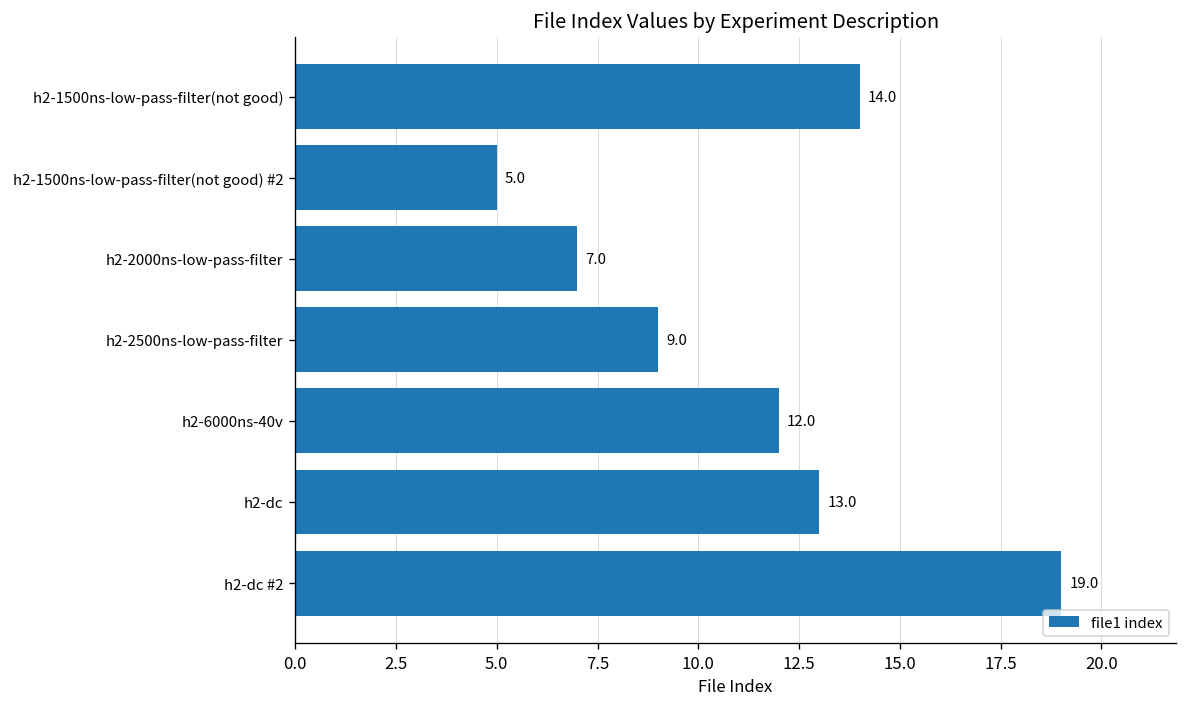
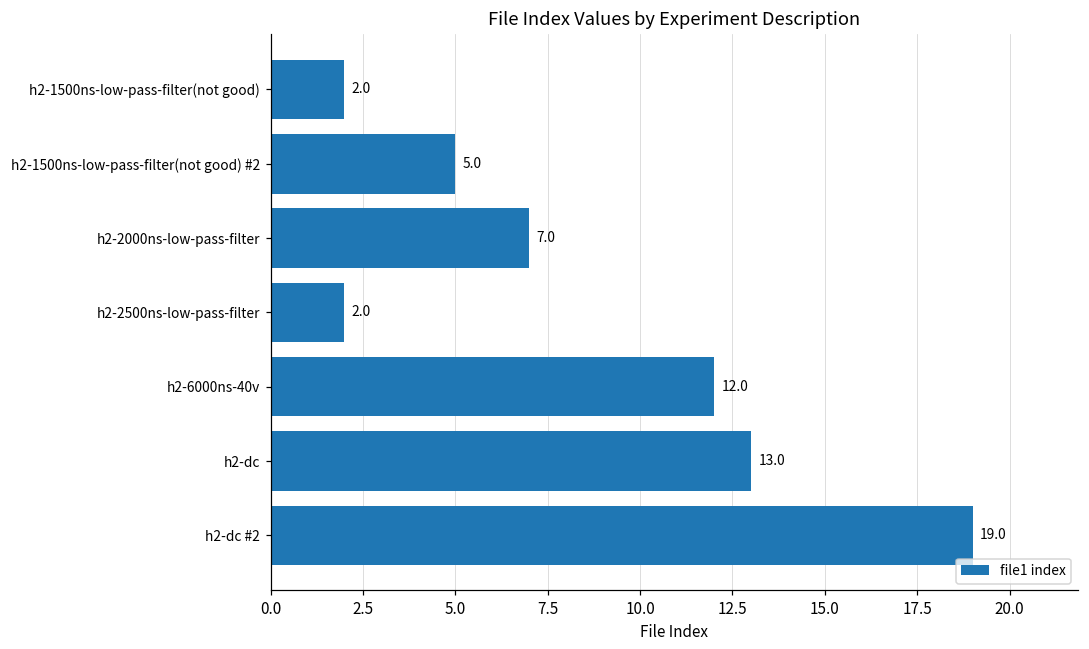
h2-1500ns-low-pass-filter(not good): 14.0 -> 2.0
h2-2500ns-low-pass-filter: 9.0 -> 2.0
